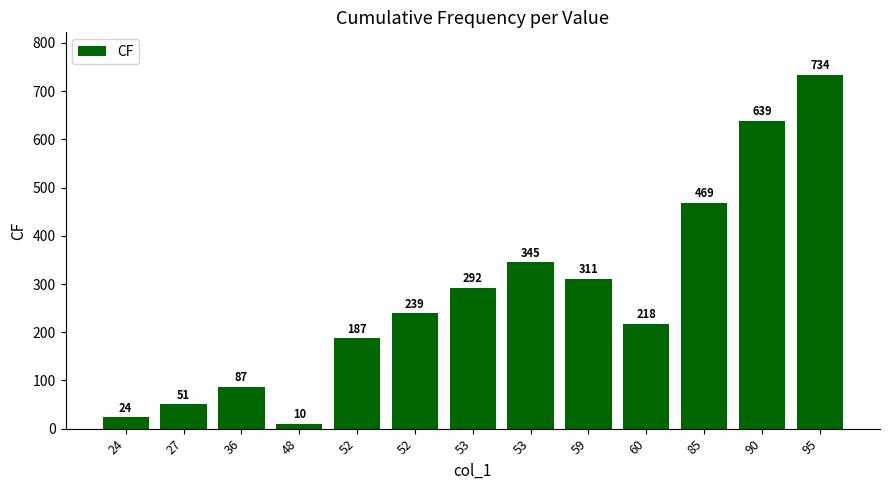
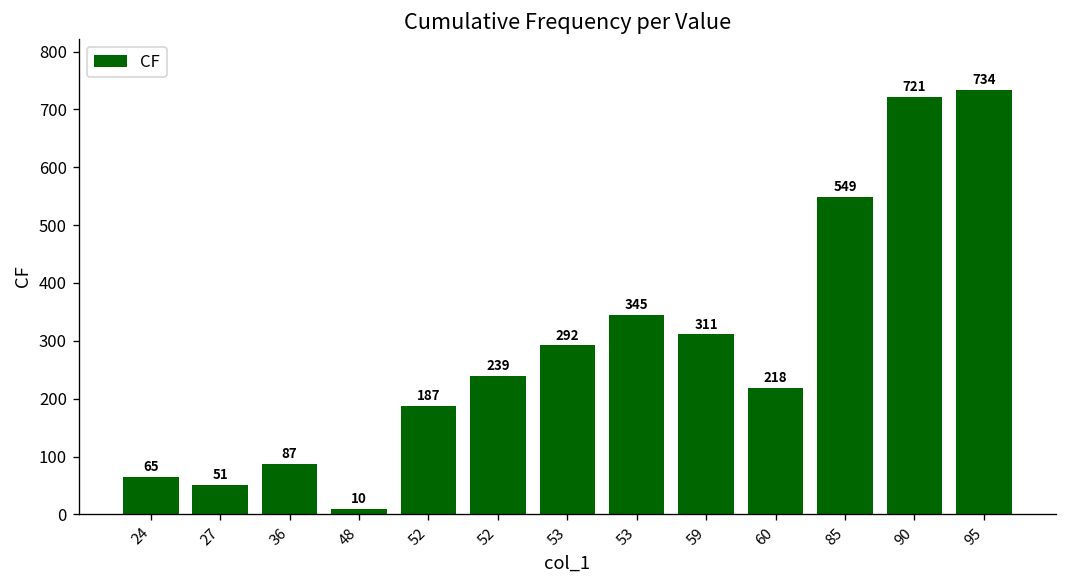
24: 24 -> 65
85: 469 -> 549
90: 639 -> 721
